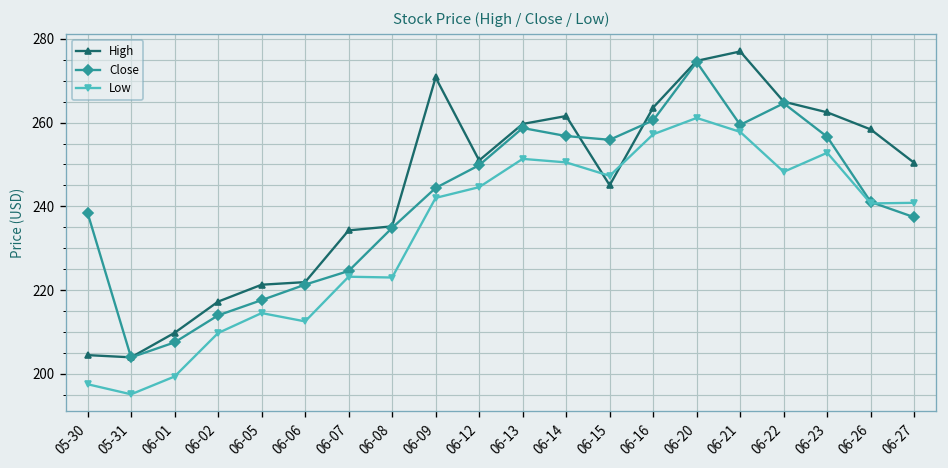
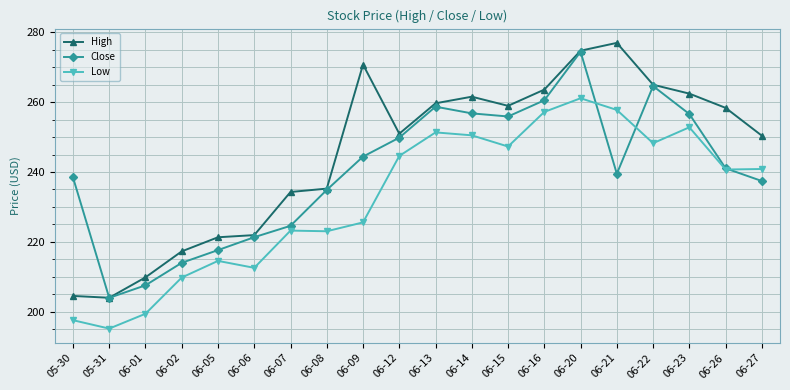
Low, 06-09: 242 -> 226
High, 06-15: 245 -> 259
Close, 06-21: 259 -> 239
